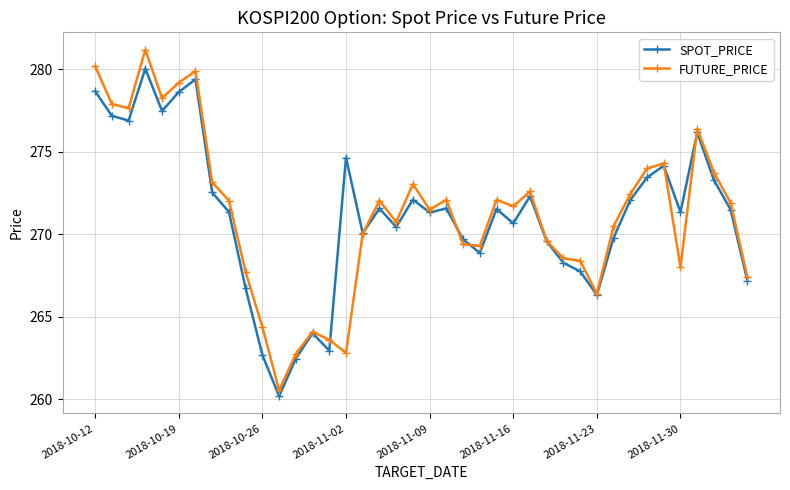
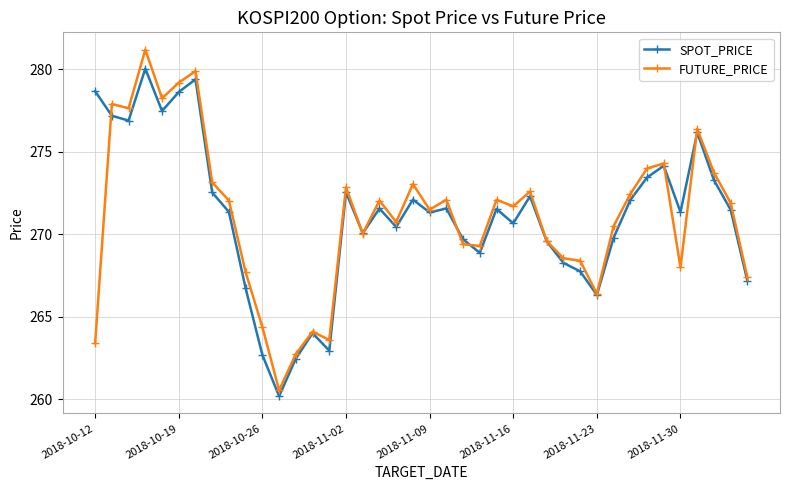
FUTURE_PRICE, 2018-10-12: 280.2 -> 263.4
SPOT_PRICE, 2018-11-02: 274.7 -> 272.6
FUTURE_PRICE, 2018-11-02: 262.8 -> 272.9
